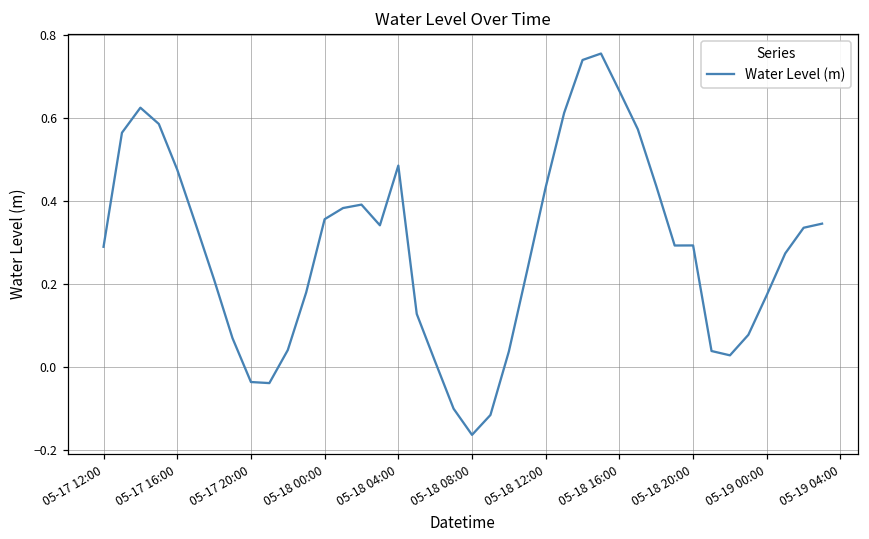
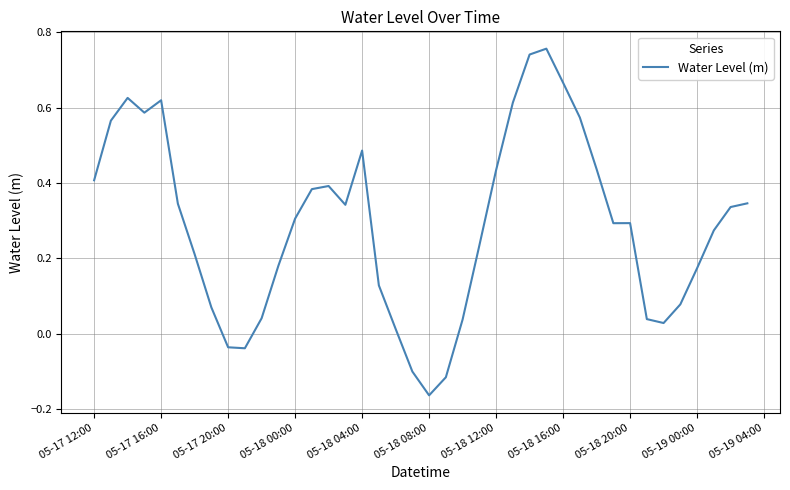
05-17 12:00: 0.29 -> 0.41
05-17 16:00: 0.48 -> 0.62
05-18 00:00: 0.36 -> 0.31
